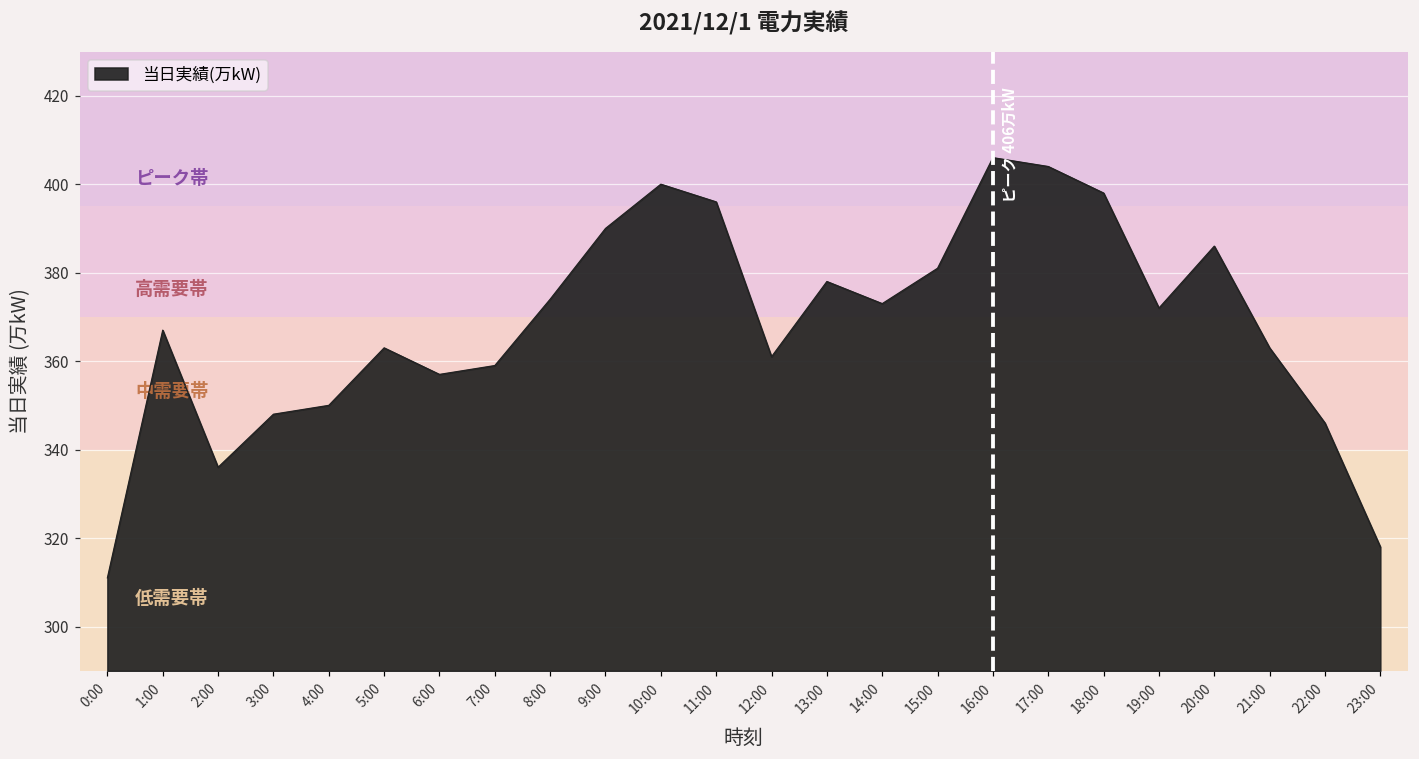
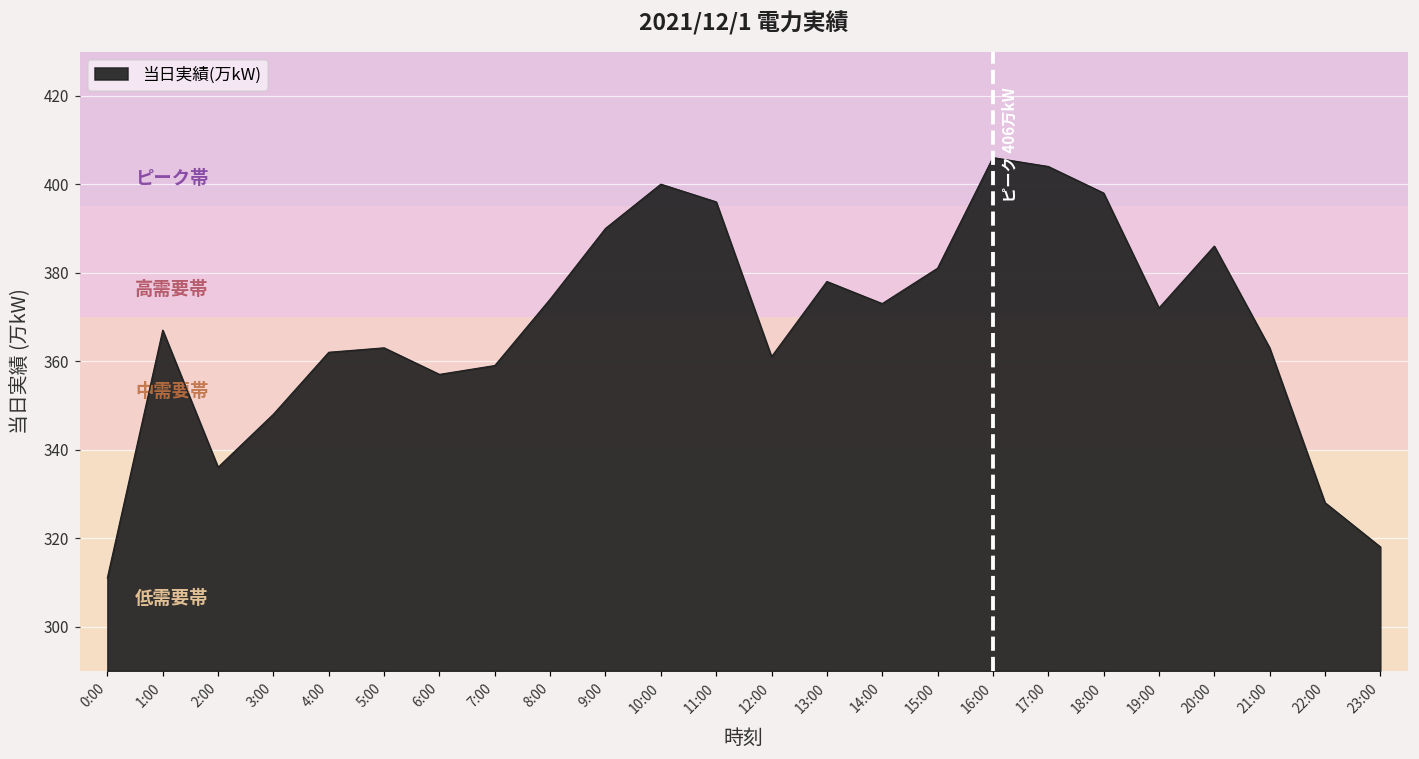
4:00: 350 -> 362
22:00: 346 -> 328
